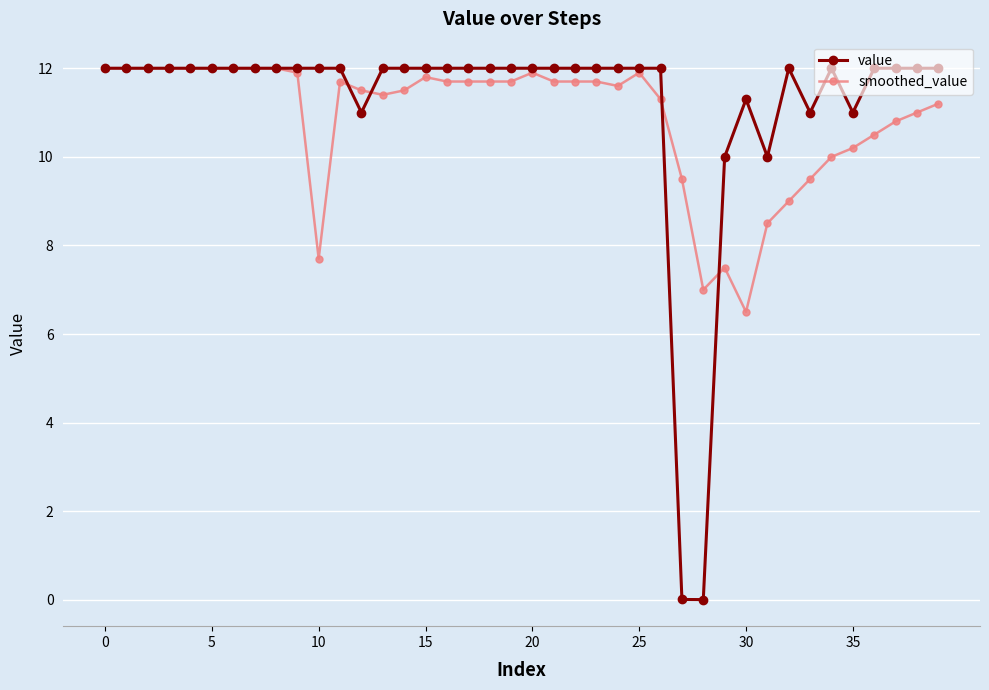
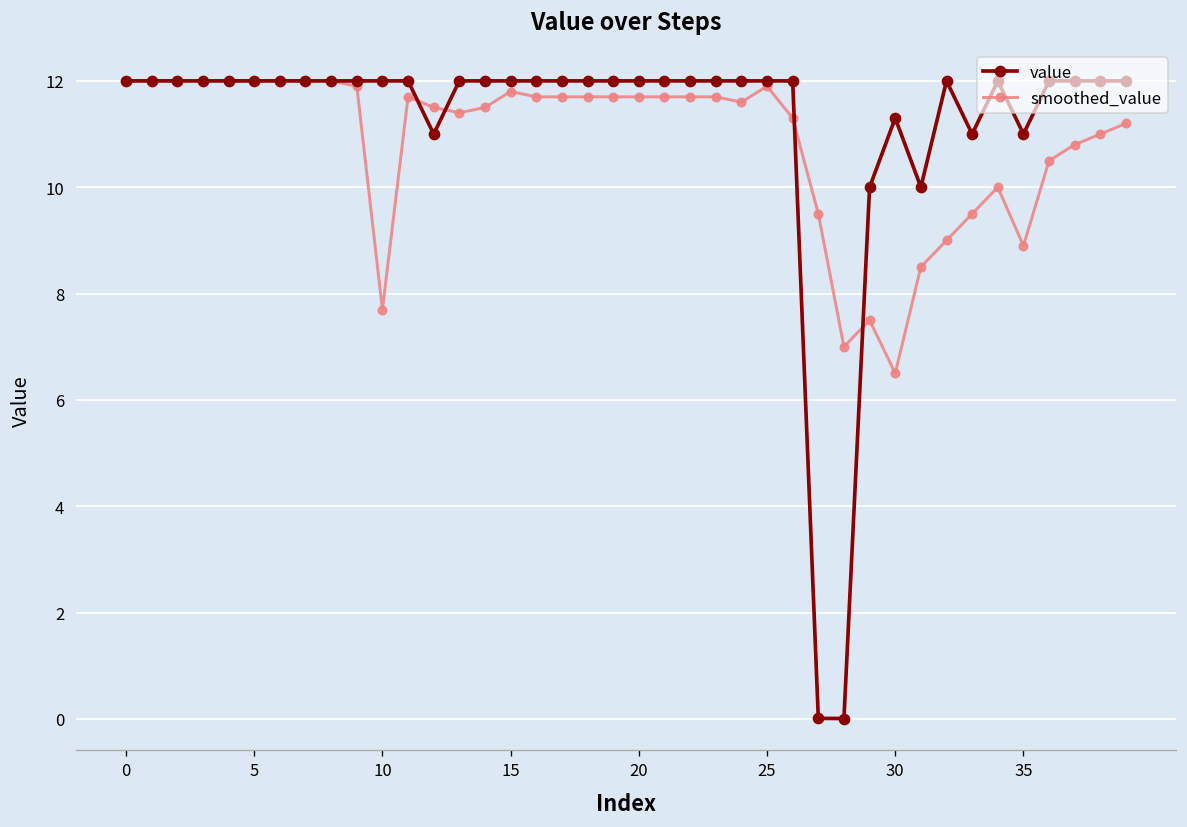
smoothed_value, 20: 11.9 -> 11.7
smoothed_value, 35: 10.2 -> 8.9
